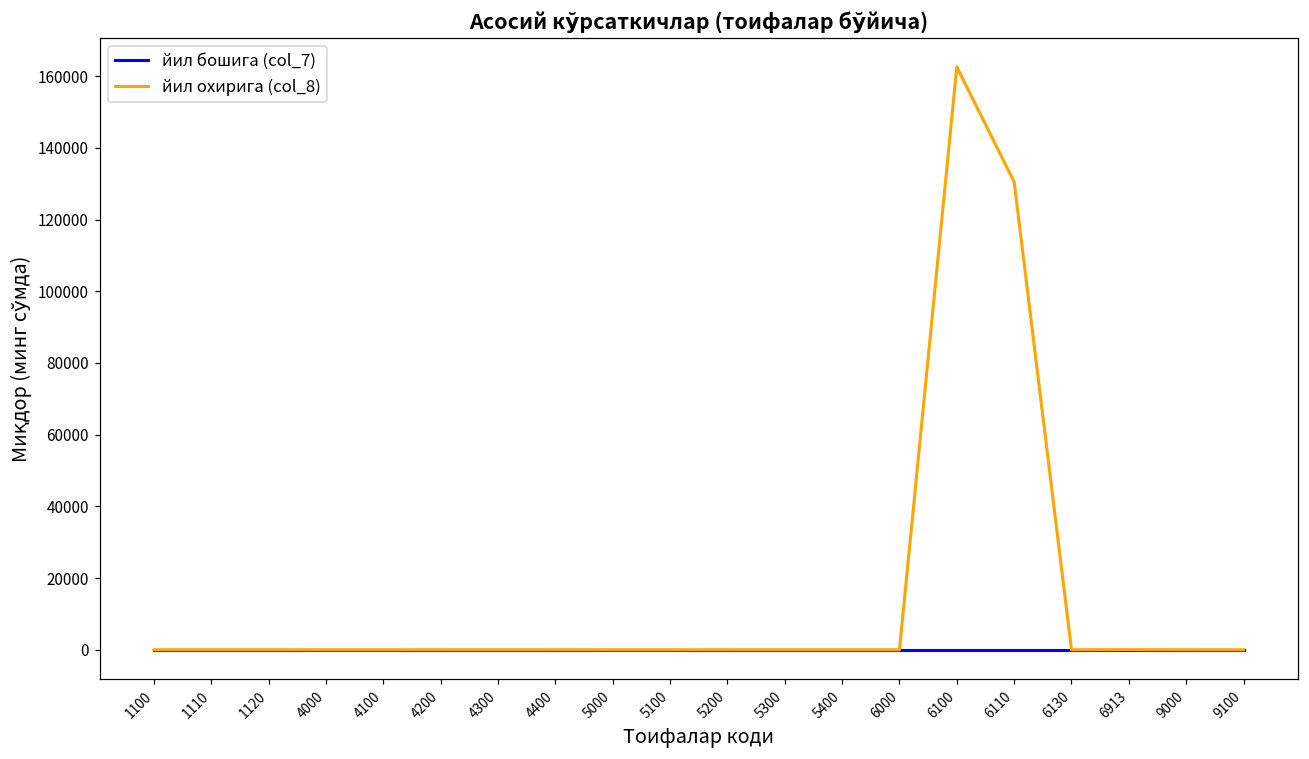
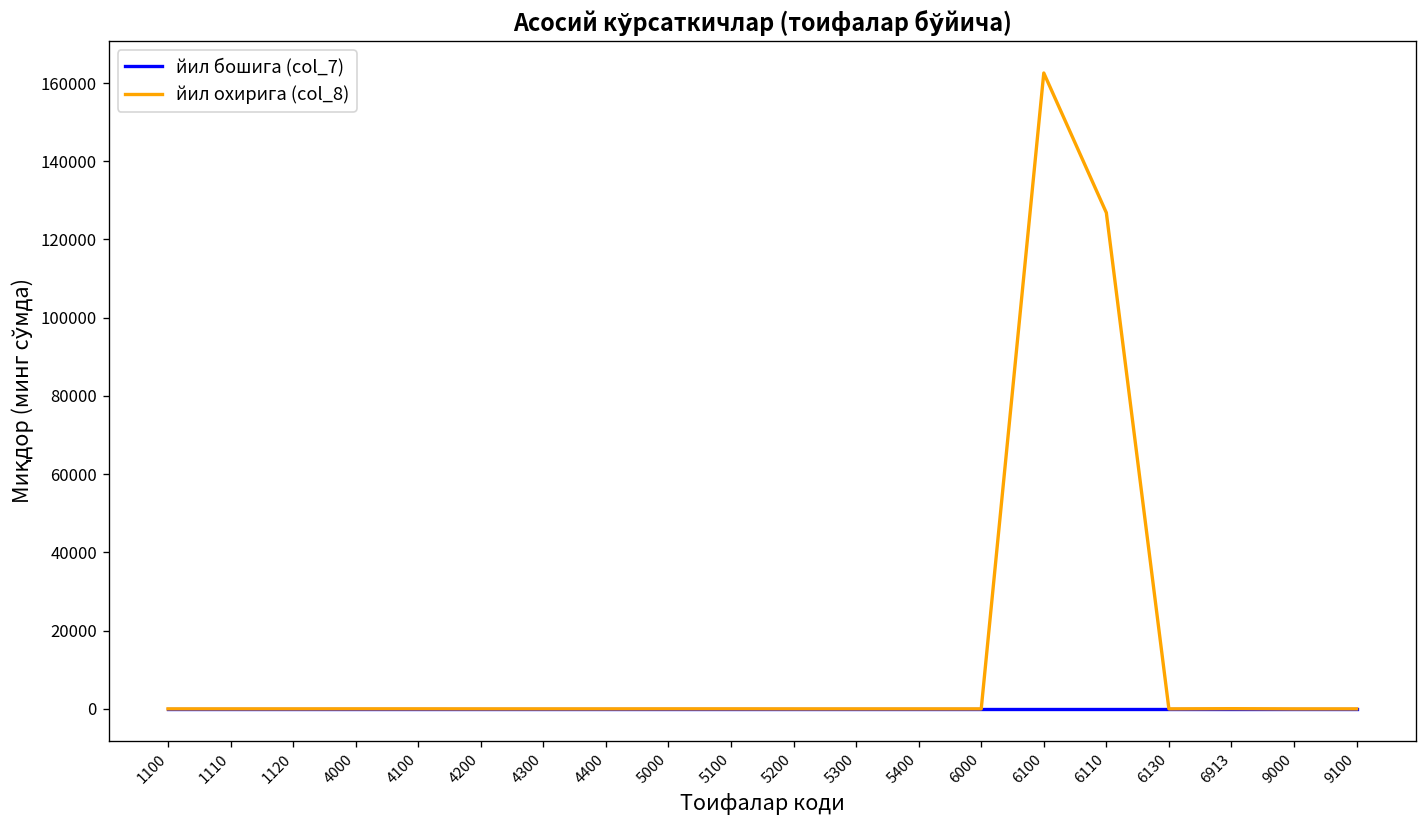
йил охирига (col_8), 6110: 130000 -> 127000
